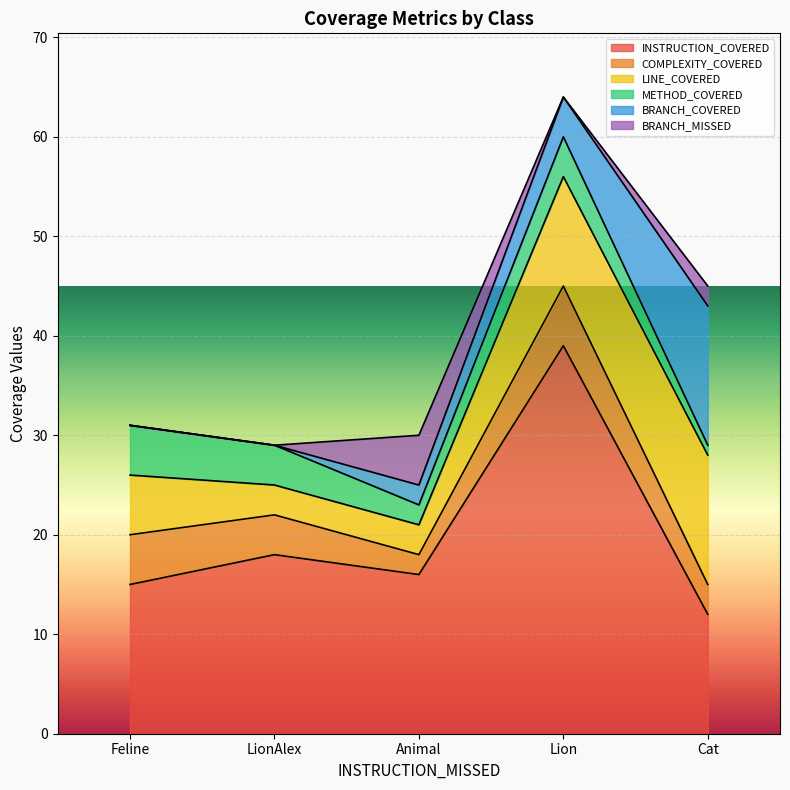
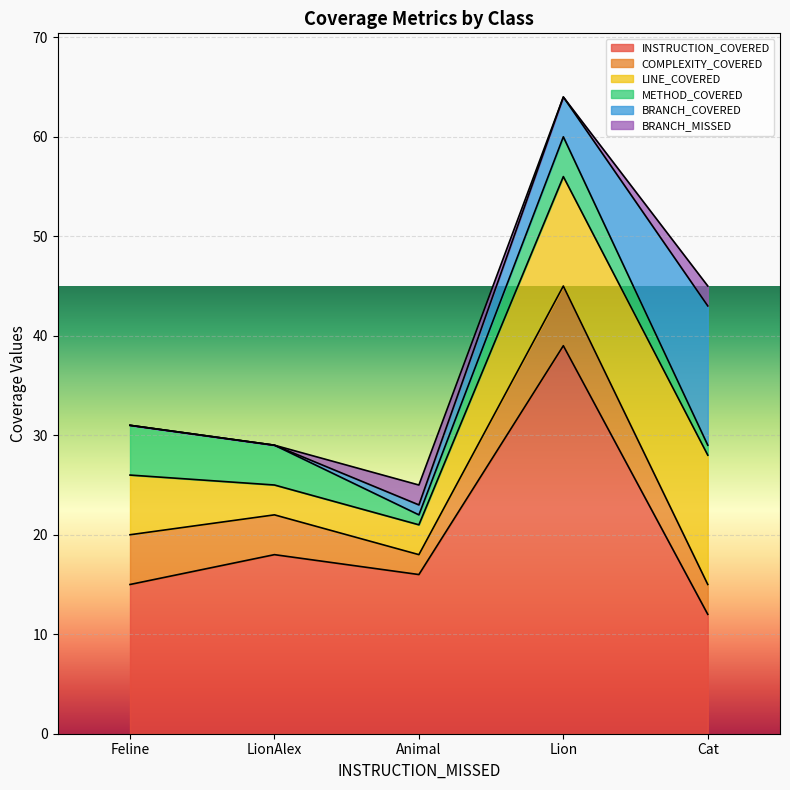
METHOD_COVERED, Animal: 2 -> 1
BRANCH_COVERED, Animal: 2 -> 1
BRANCH_MISSED, Animal: 5 -> 2
